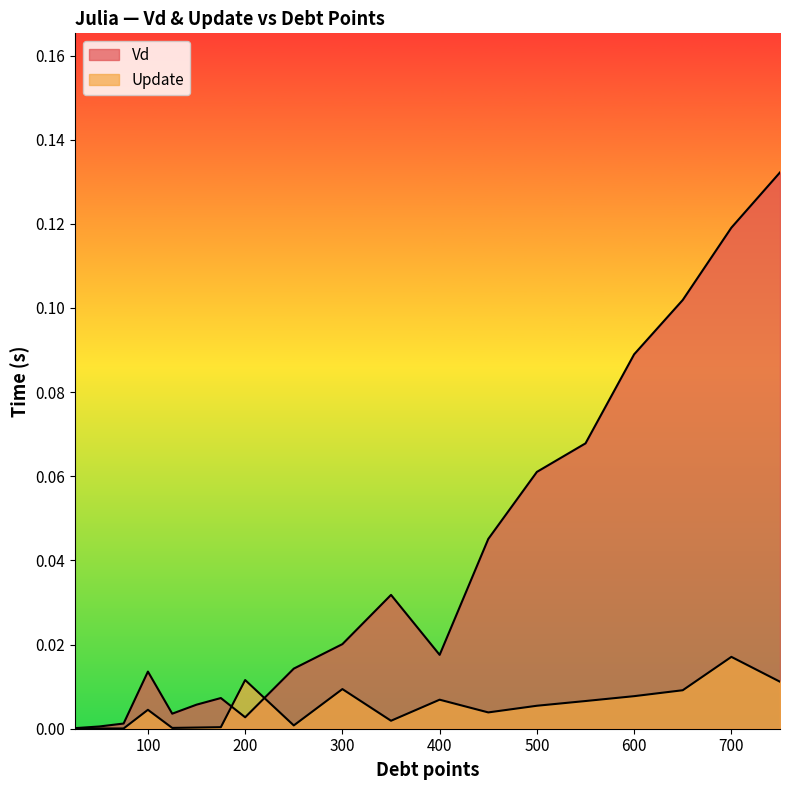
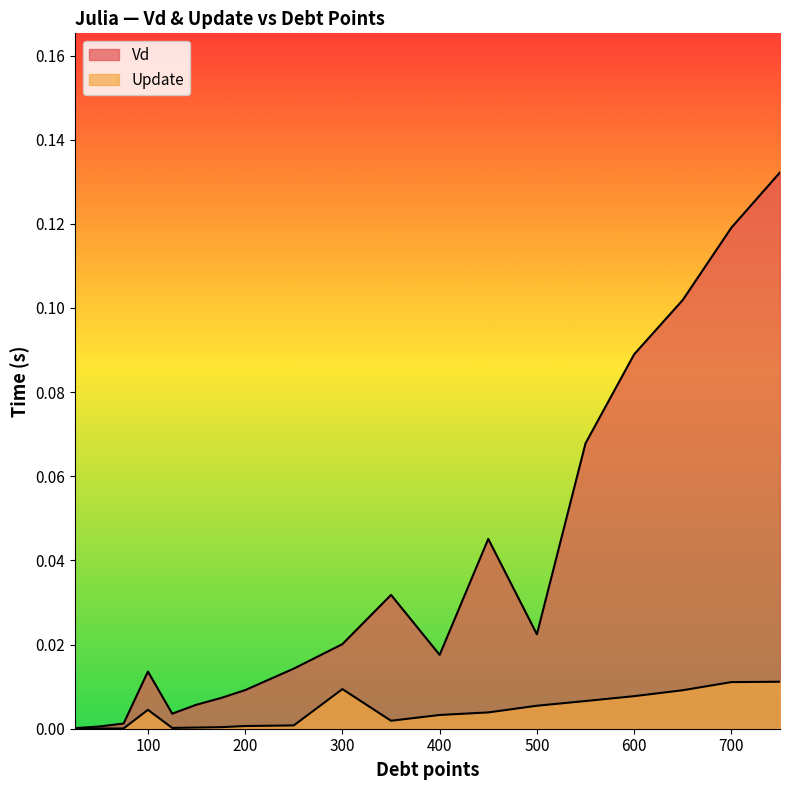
Vd, 200: 0.003 -> 0.009
Update, 200: 0.012 -> 0.001
Update, 400: 0.007 -> 0.003
Vd, 500: 0.061 -> 0.022
Update, 700: 0.017 -> 0.011
